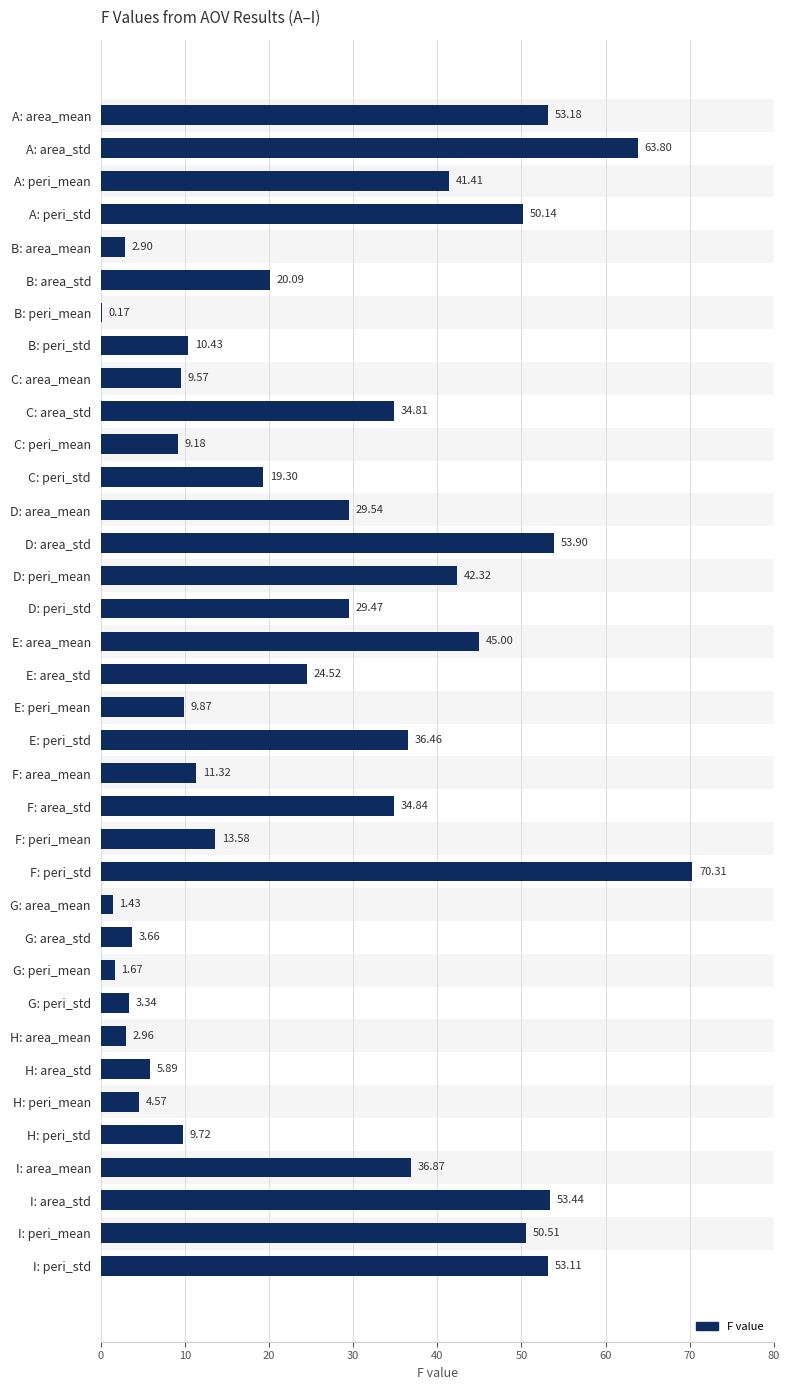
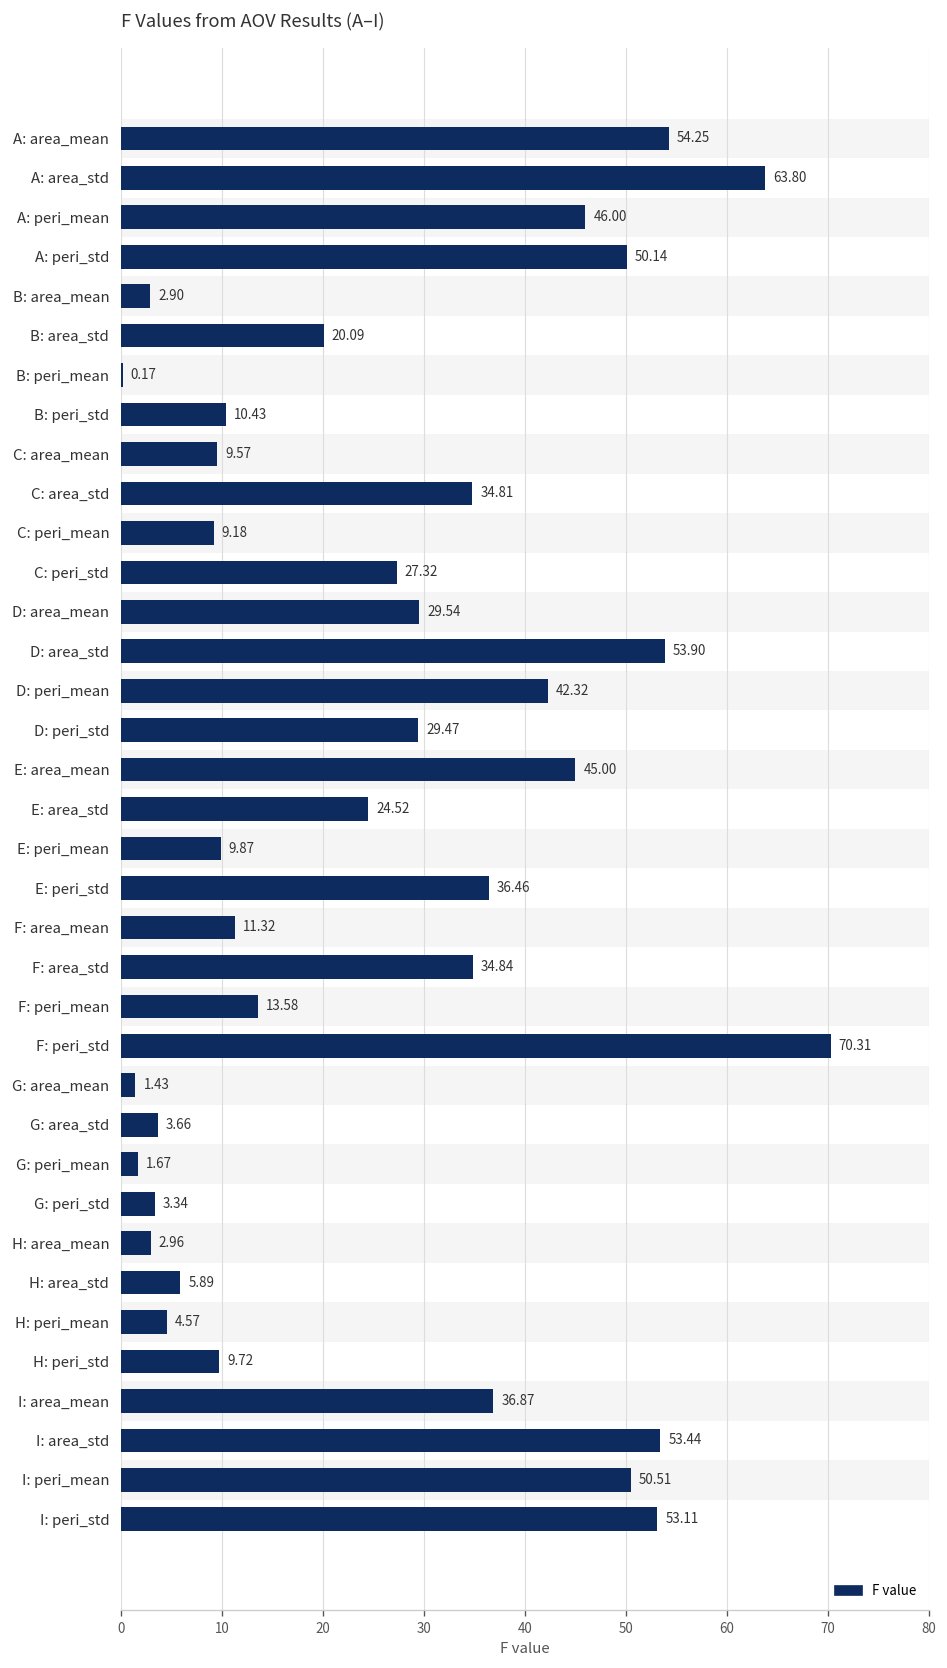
F value, A: area_mean: 53.18 -> 54.25
F value, A: peri_mean: 41.41 -> 46.00
F value, C: peri_std: 19.30 -> 27.32
